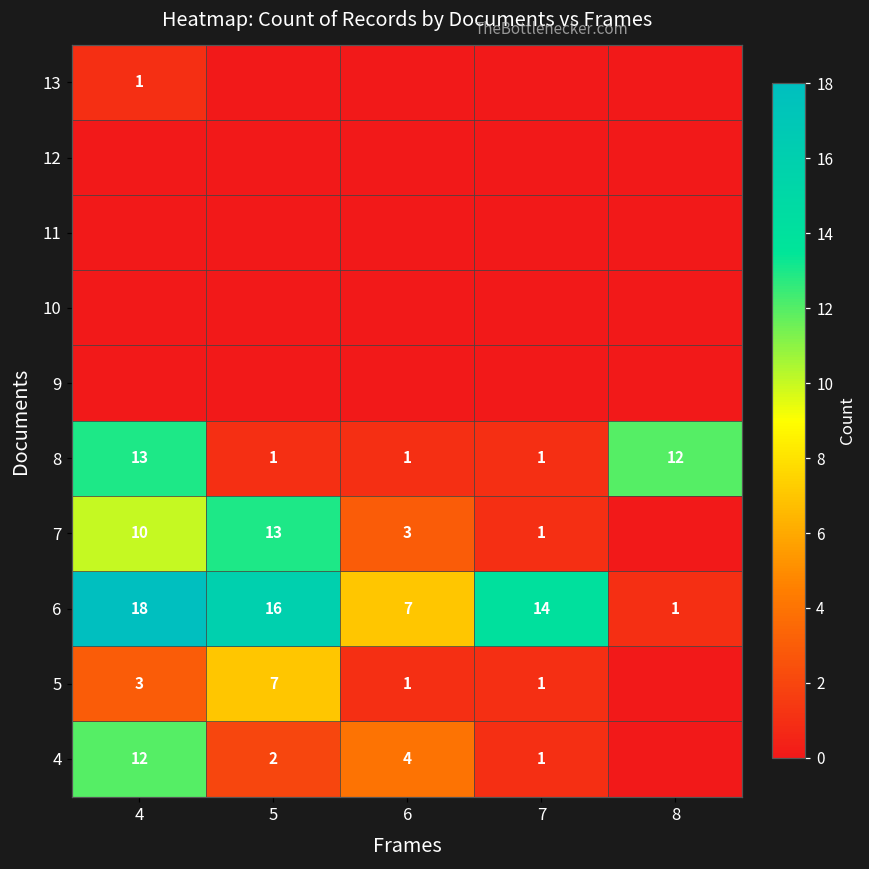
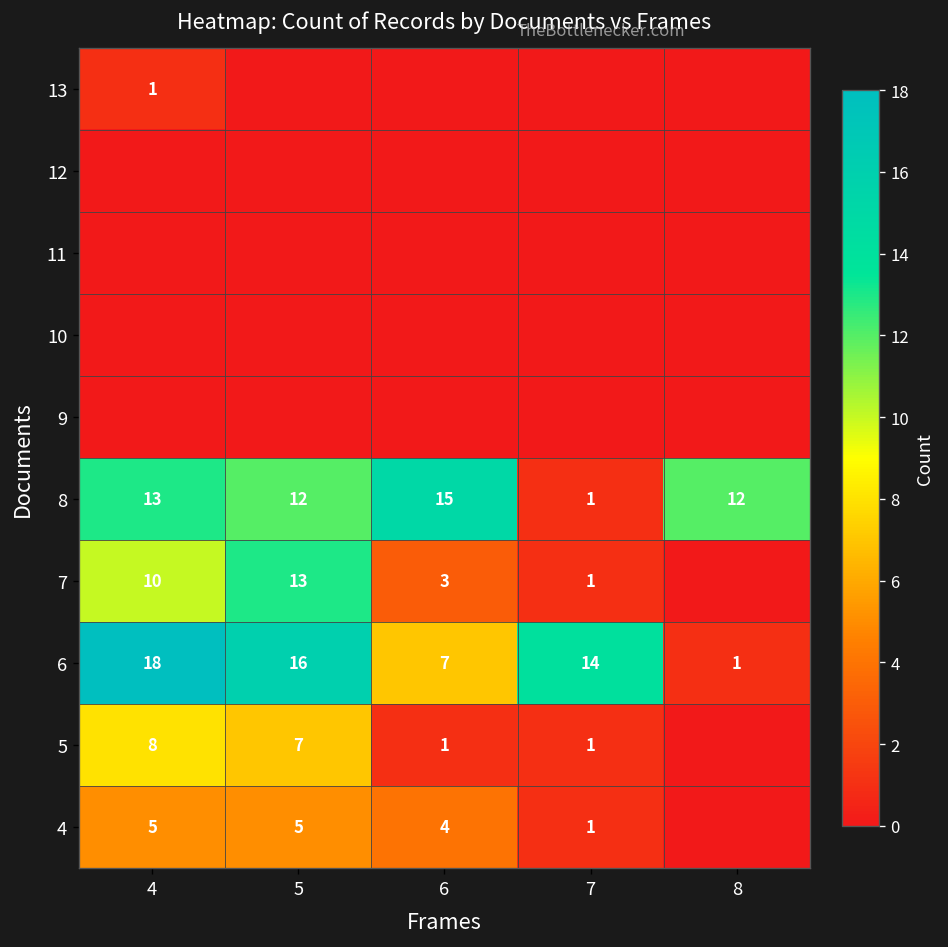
8, 5: 1 -> 12
8, 6: 1 -> 15
5, 4: 3 -> 8
4, 4: 12 -> 5
4, 5: 2 -> 5
